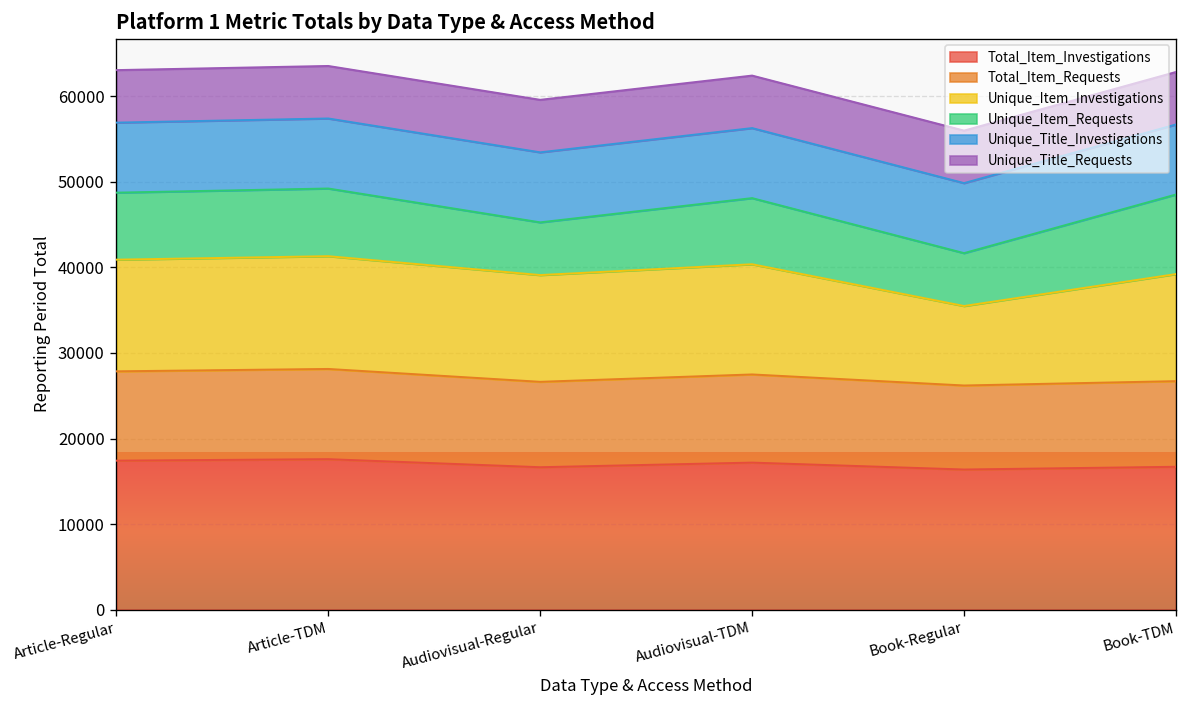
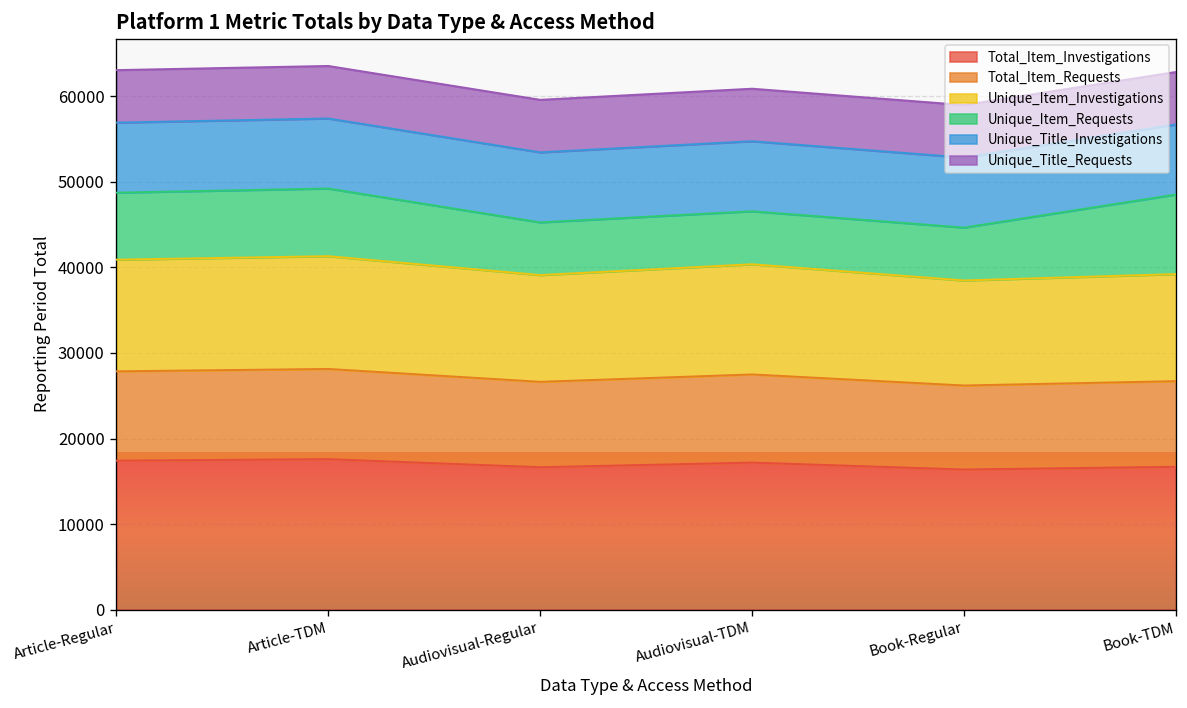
Unique_Item_Requests, Audiovisual-TDM: 8000 -> 6000
Unique_Item_Investigations, Book-Regular: 9000 -> 12000
